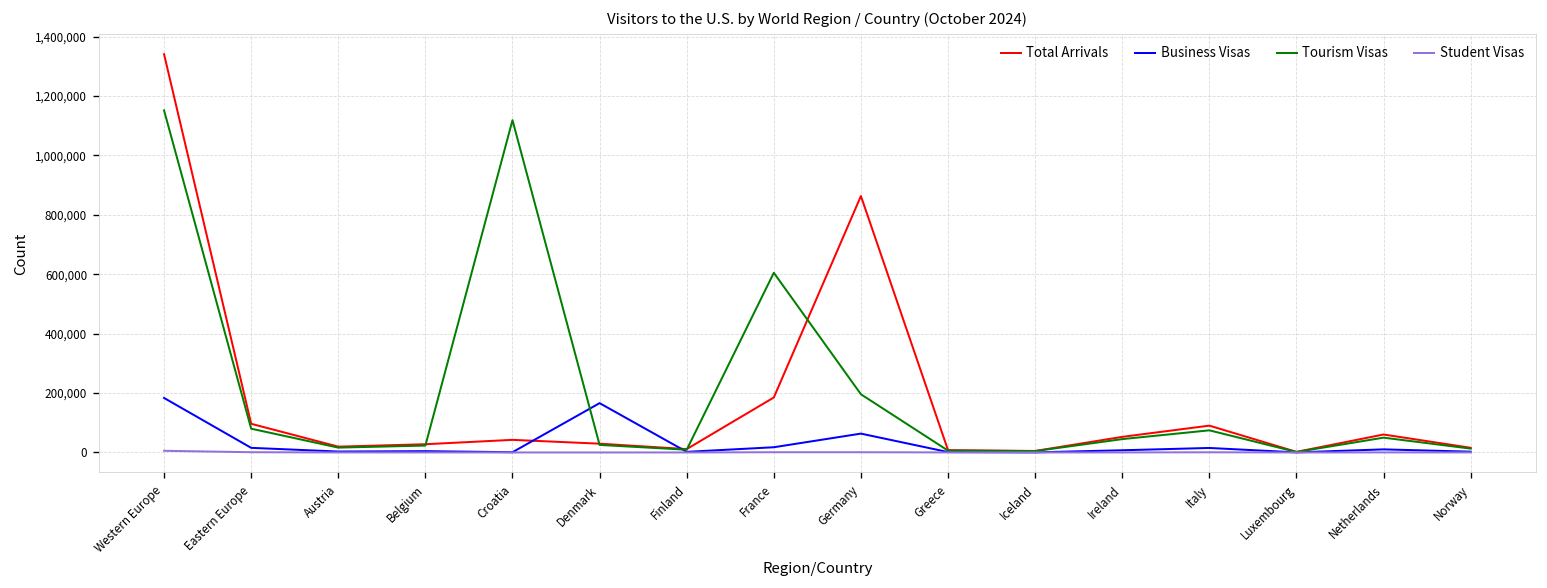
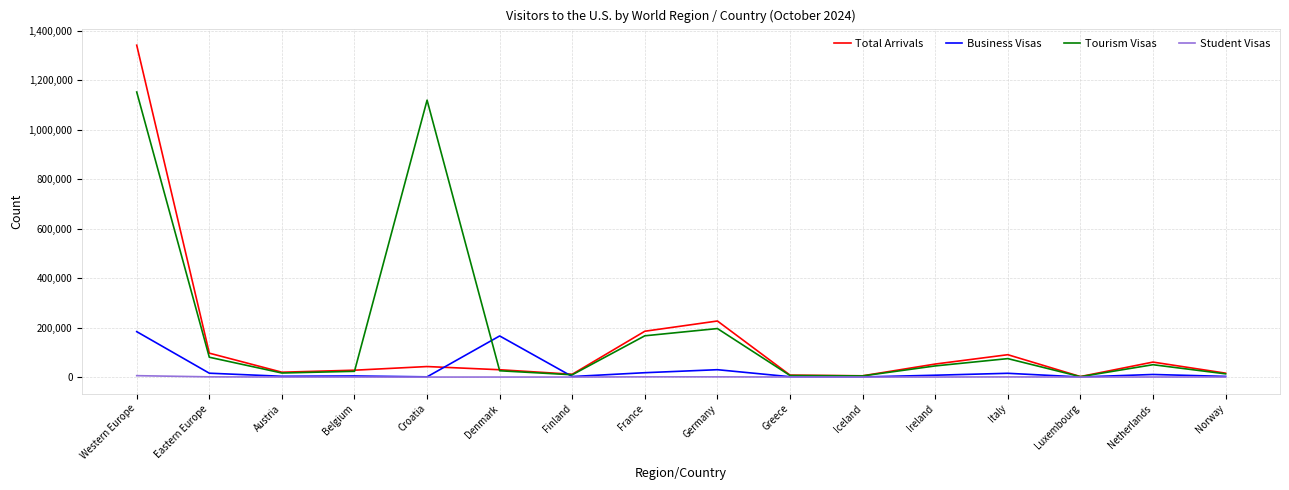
Tourism Visas, France: 600,000 -> 170,000
Total Arrivals, Germany: 860,000 -> 230,000
Business Visas, Germany: 60,000 -> 30,000
